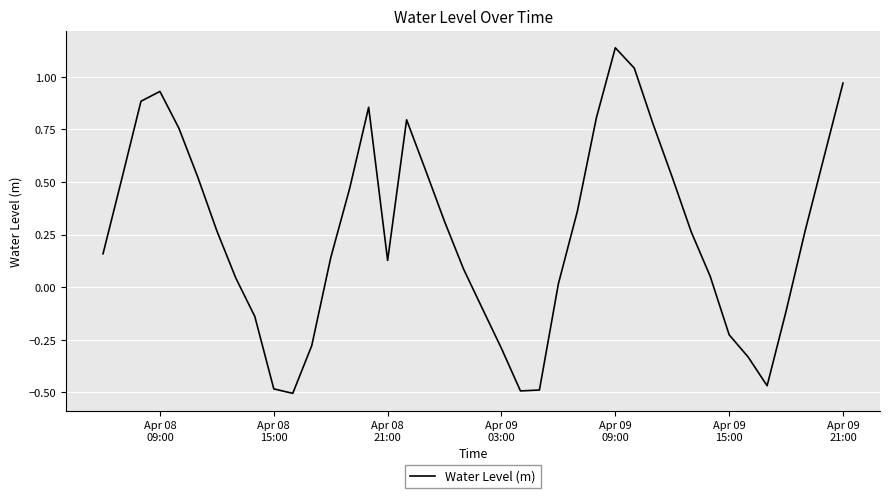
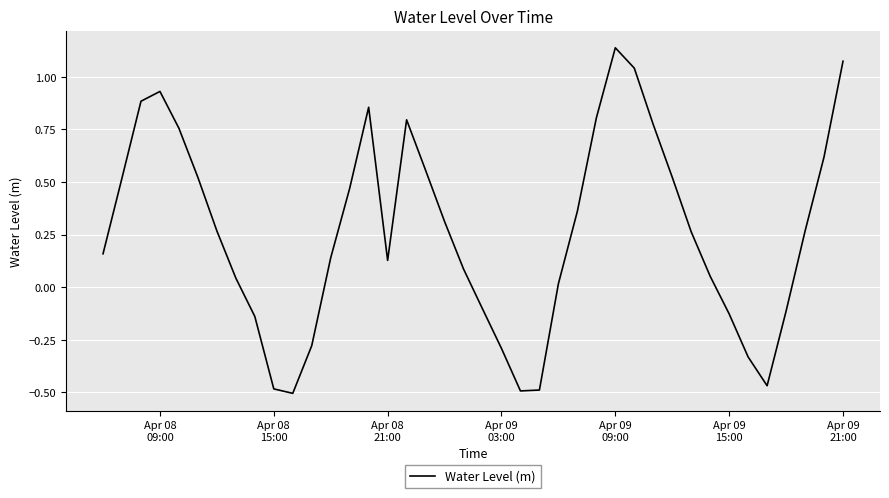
Apr 09 15:00: -0.23 -> -0.13
Apr 09 21:00: 0.97 -> 1.07
